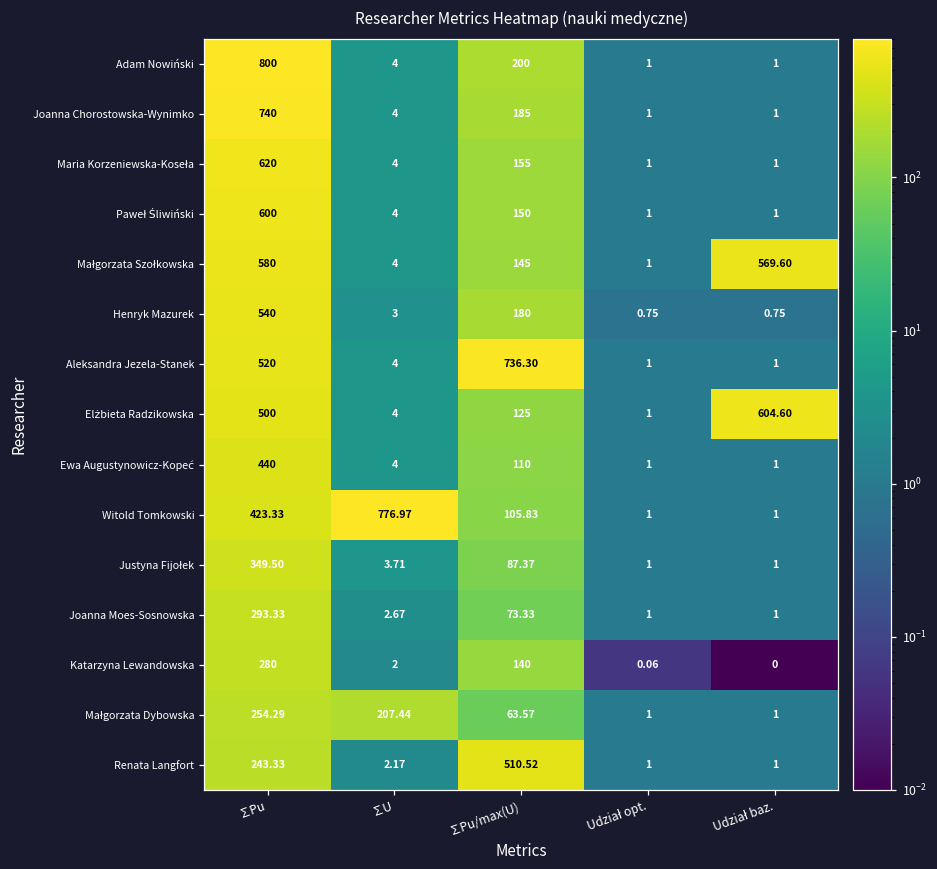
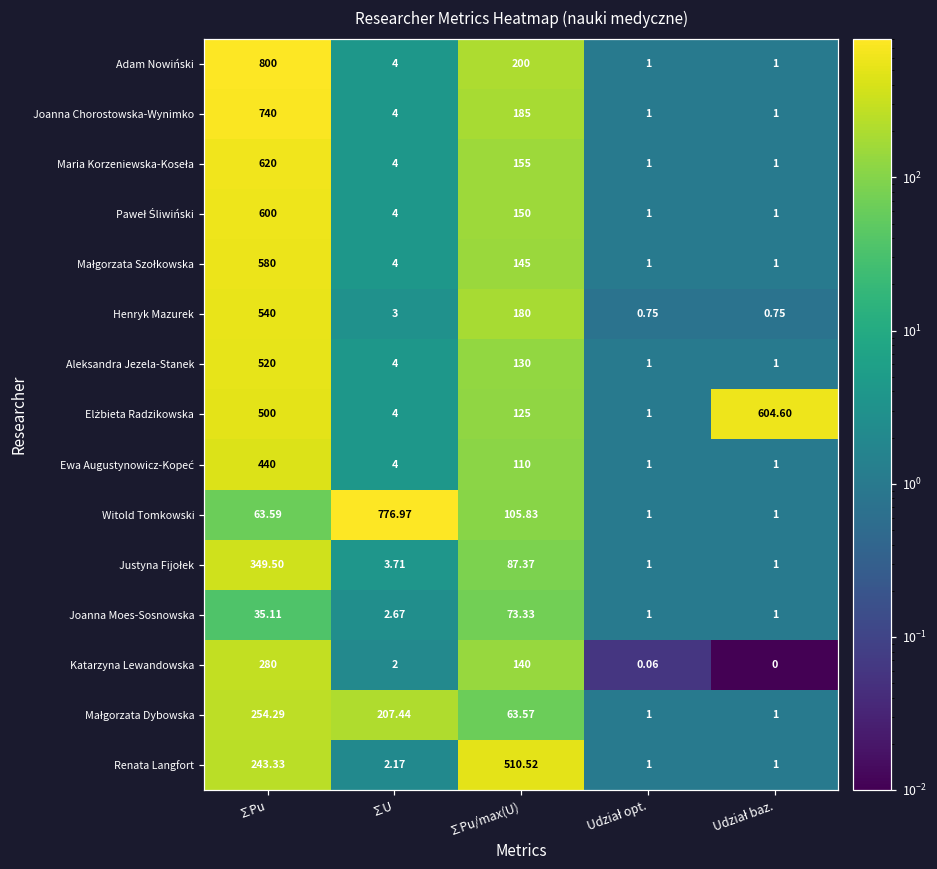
Małgorzata Szołkowska, Udział baz.: 569.60 -> 1
Aleksandra Jezela-Stanek, ∑Pu/max(U): 736.30 -> 130
Witold Tomkowski, ∑Pu: 423.33 -> 63.59
Joanna Moes-Sosnowska, ∑Pu: 293.33 -> 35.11
